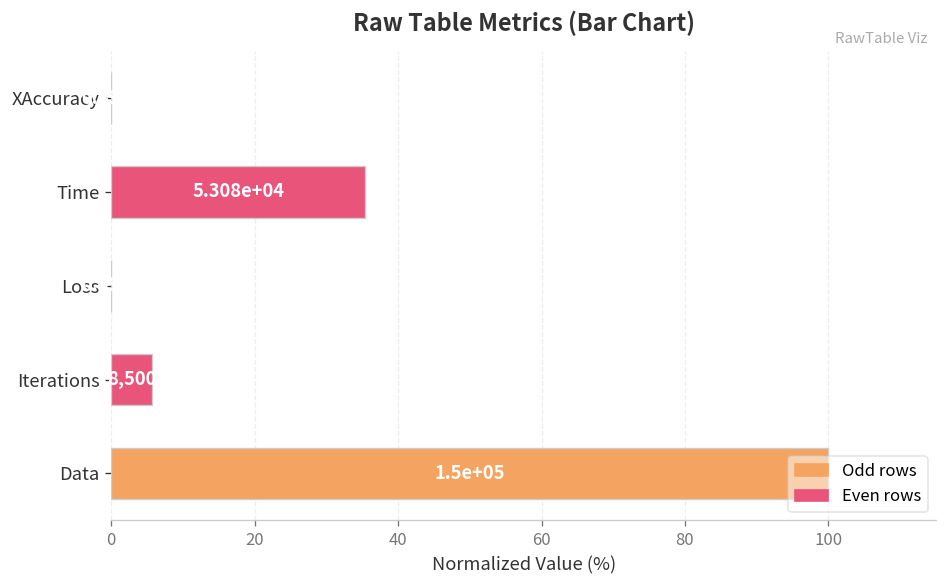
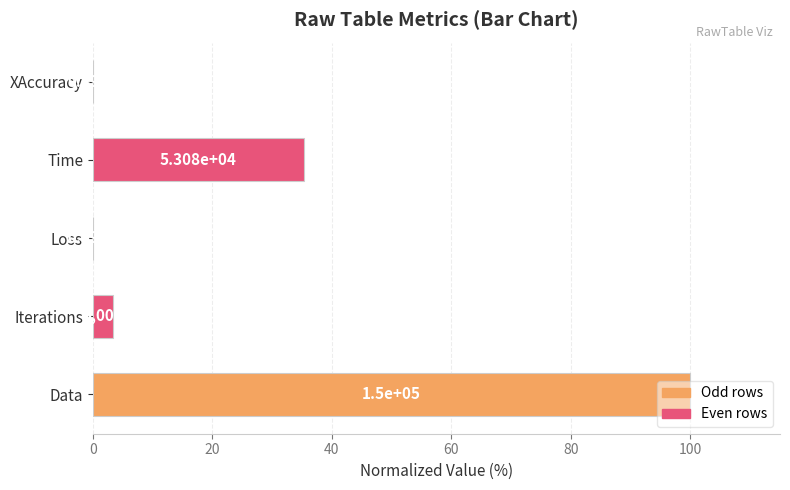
Iterations: 6 -> 3
